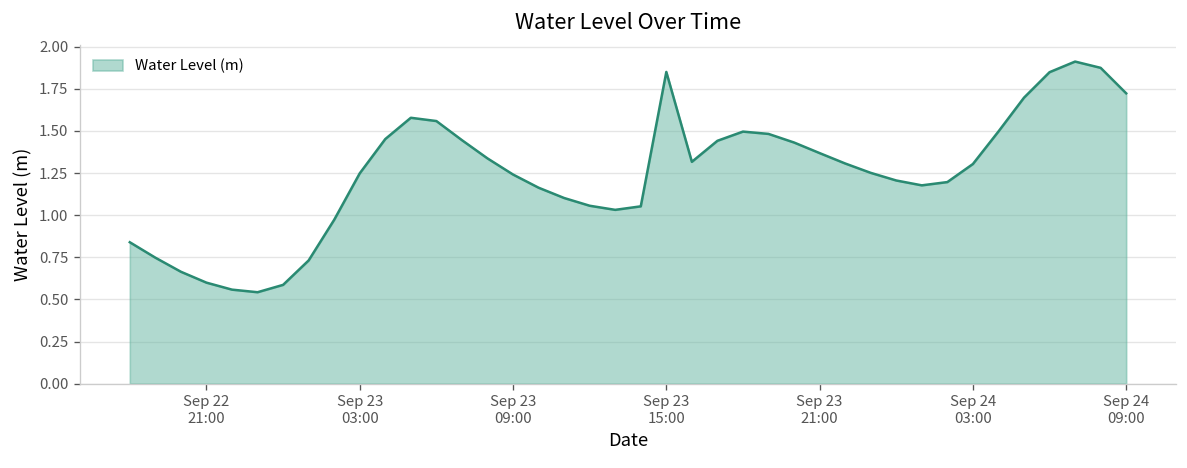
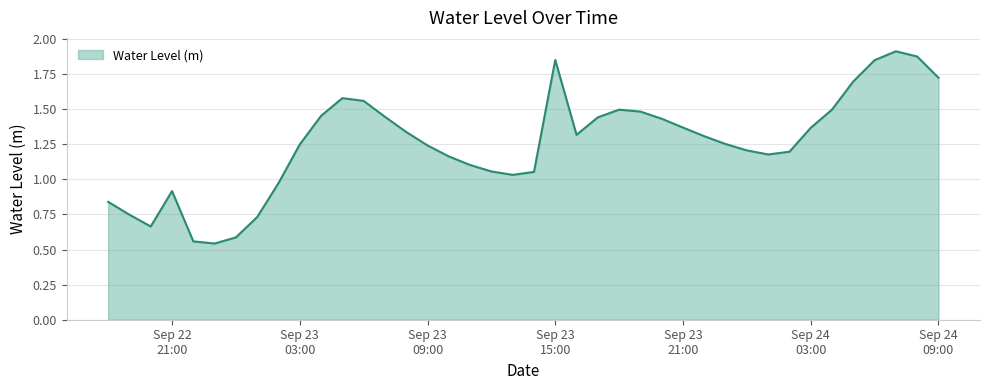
Sep 22 21:00: 0.60 -> 0.92
Sep 24 03:00: 1.30 -> 1.37
